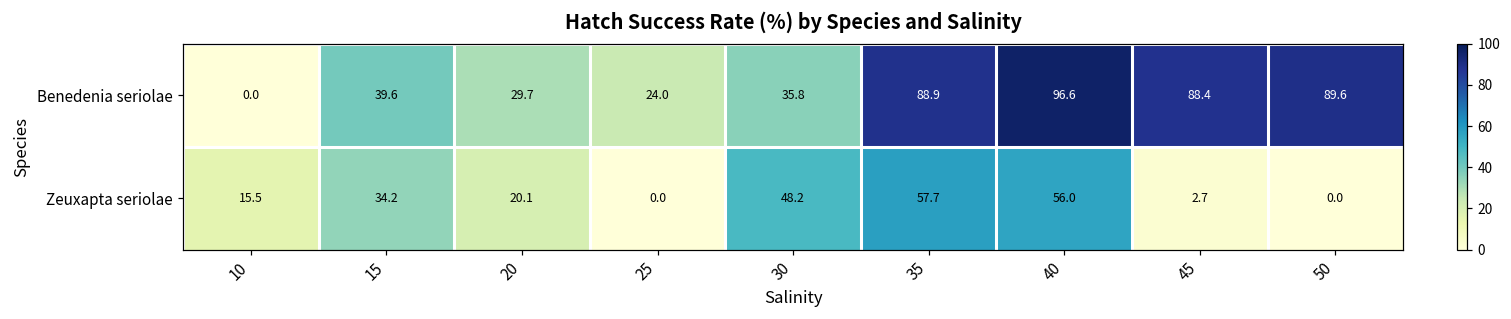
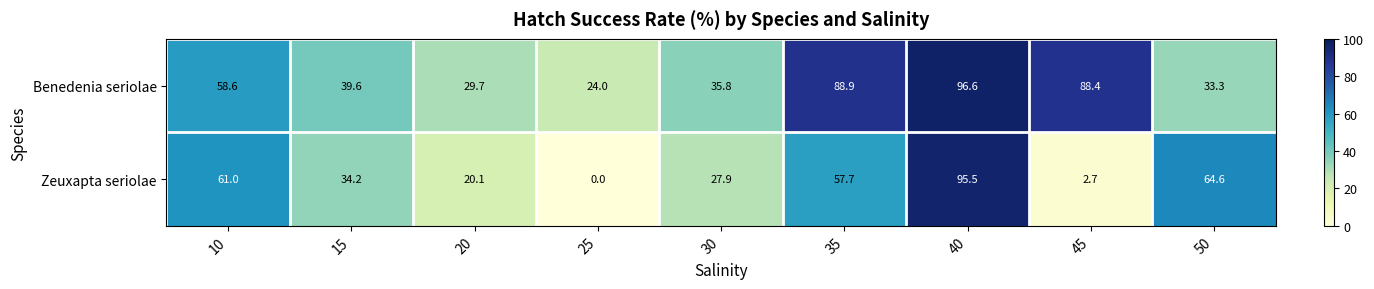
Benedenia seriolae, 10: 0.0 -> 58.6
Benedenia seriolae, 50: 89.6 -> 33.3
Zeuxapta seriolae, 10: 15.5 -> 61.0
Zeuxapta seriolae, 30: 48.2 -> 27.9
Zeuxapta seriolae, 40: 56.0 -> 95.5
Zeuxapta seriolae, 50: 0.0 -> 64.6
